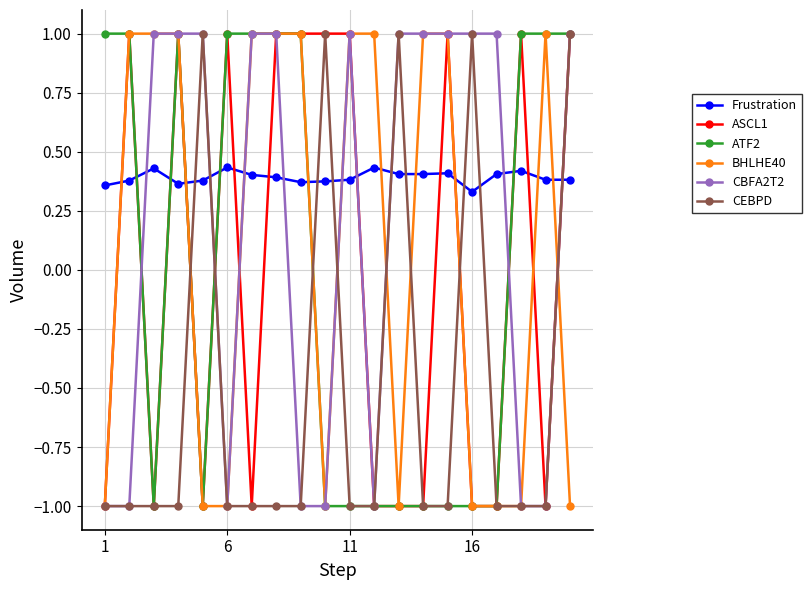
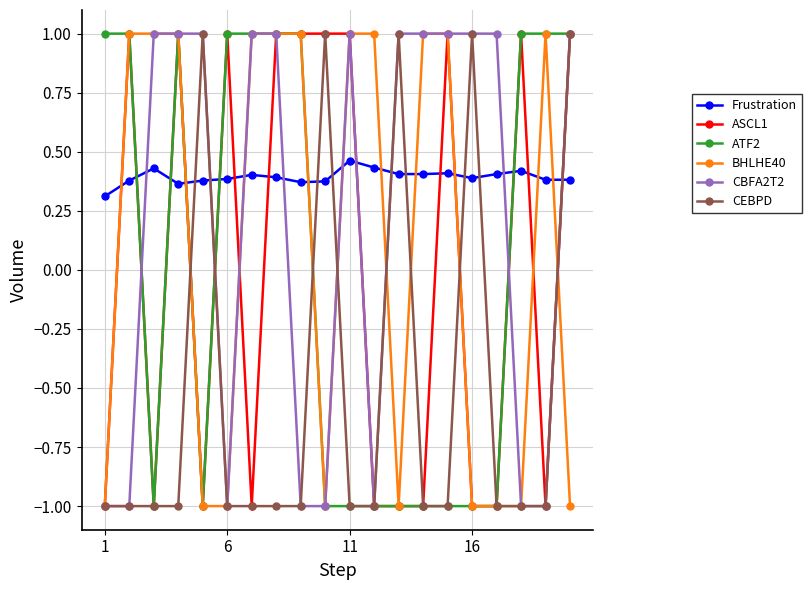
Frustration, 1: 0.36 -> 0.31
Frustration, 6: 0.43 -> 0.38
Frustration, 11: 0.38 -> 0.46
Frustration, 16: 0.33 -> 0.39
